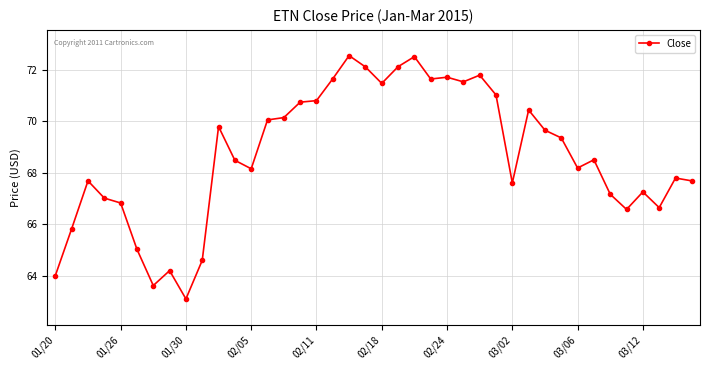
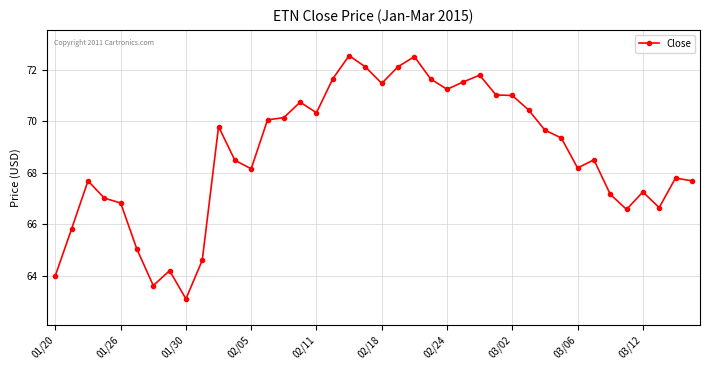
02/11: 70.8 -> 70.3
02/24: 71.7 -> 71.2
03/02: 67.6 -> 71.0
